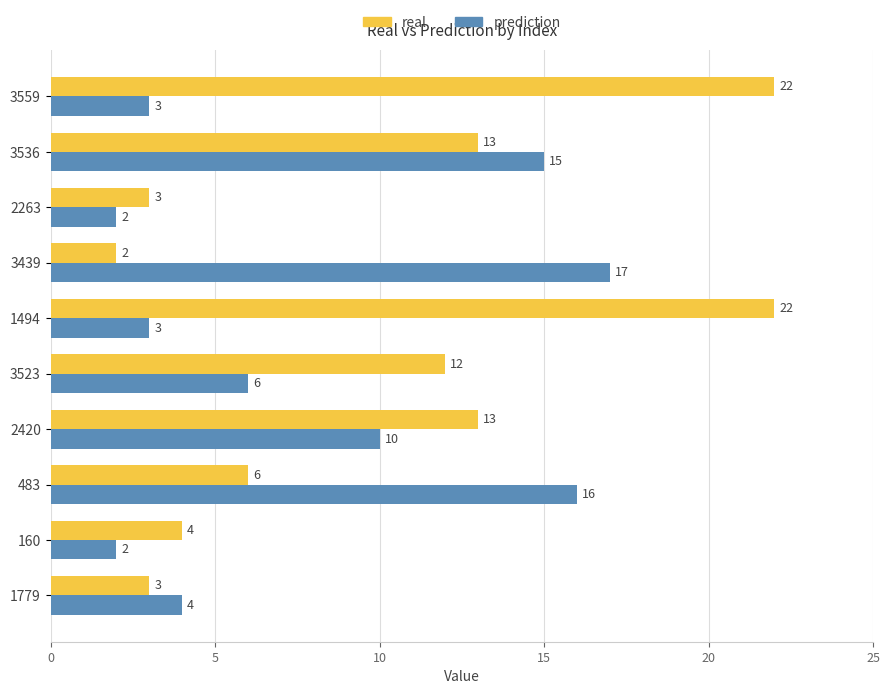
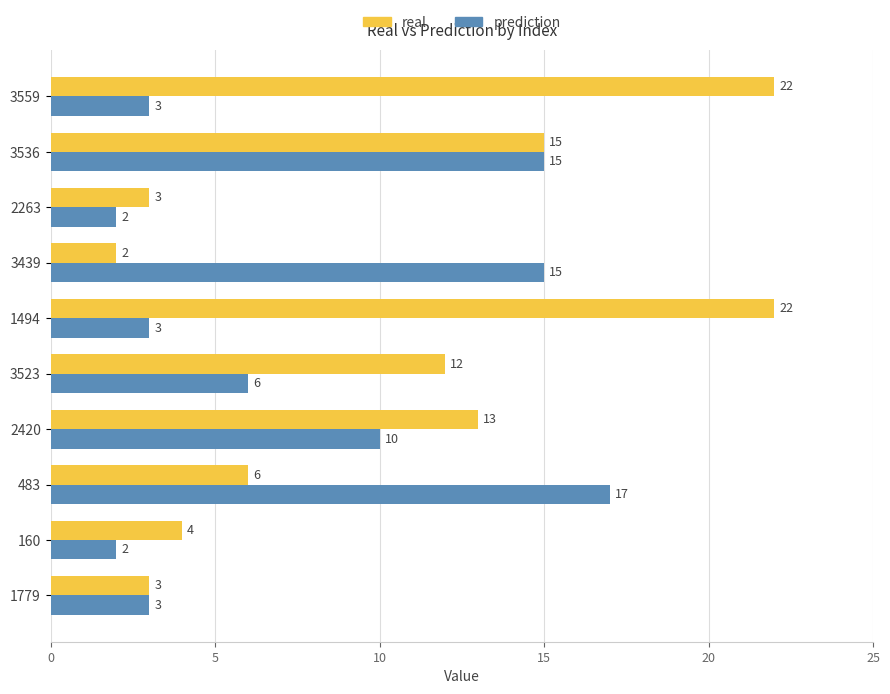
real, 3536: 13 -> 15
prediction, 3439: 17 -> 15
prediction, 483: 16 -> 17
prediction, 1779: 4 -> 3
